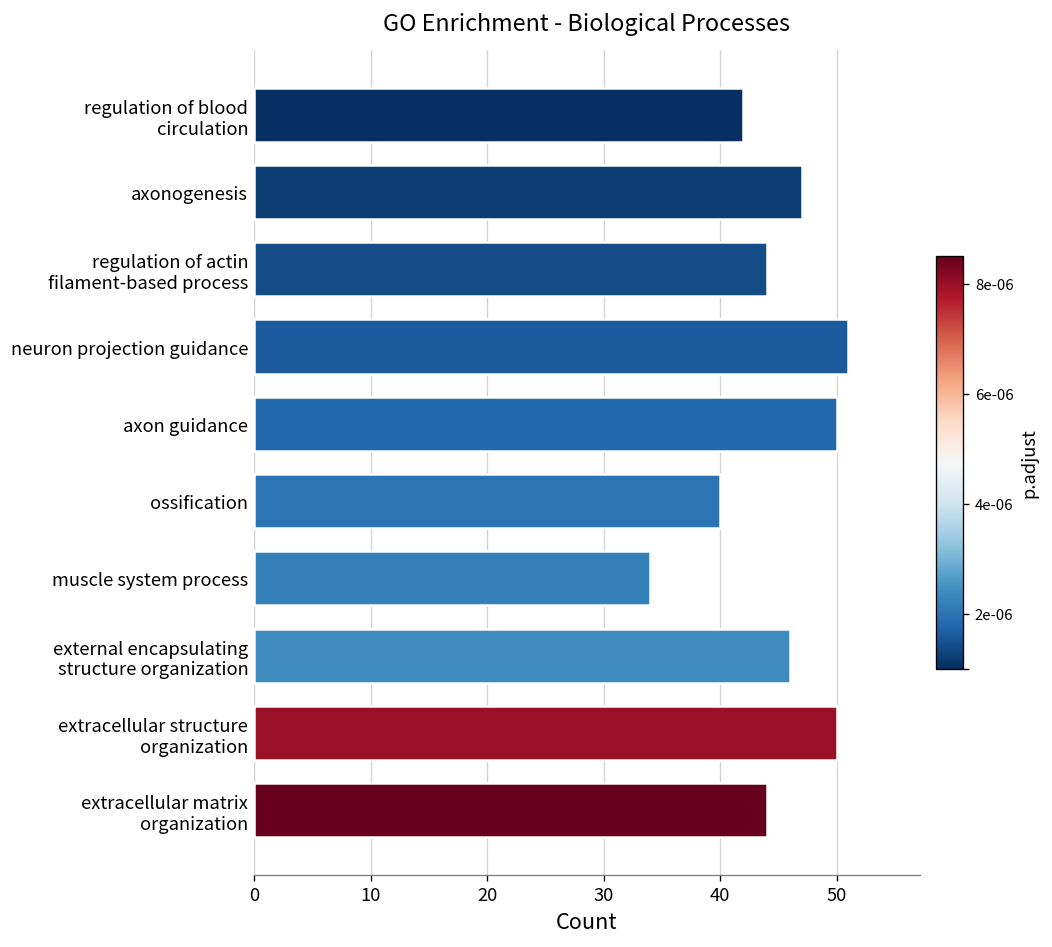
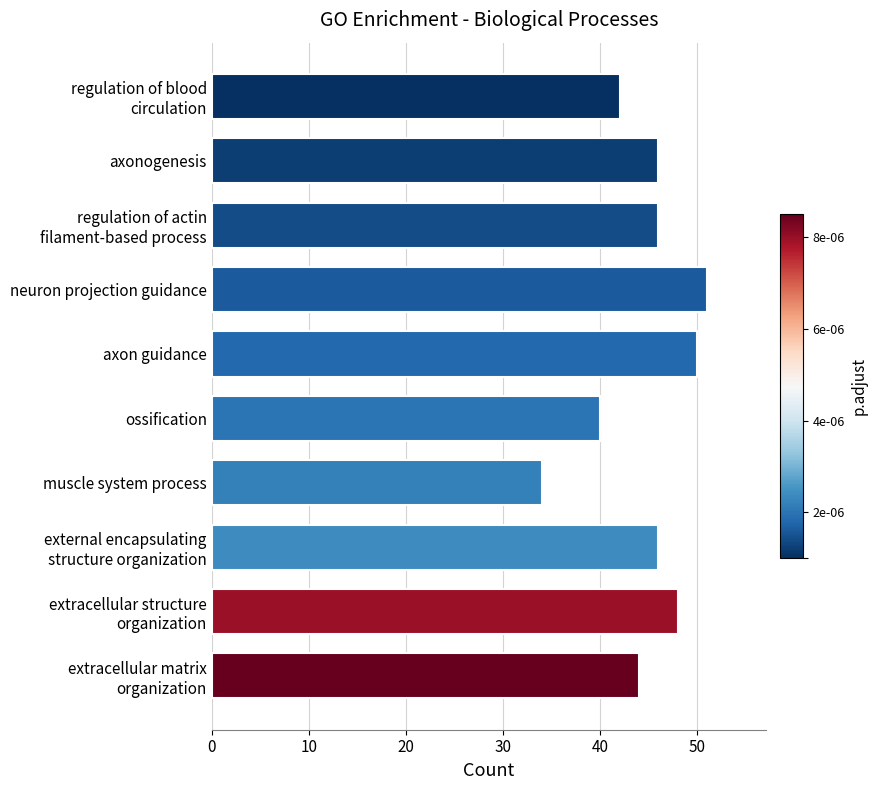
axonogenesis: 47 -> 46
regulation of actin filament-based process: 44 -> 46
extracellular structure organization: 50 -> 48
